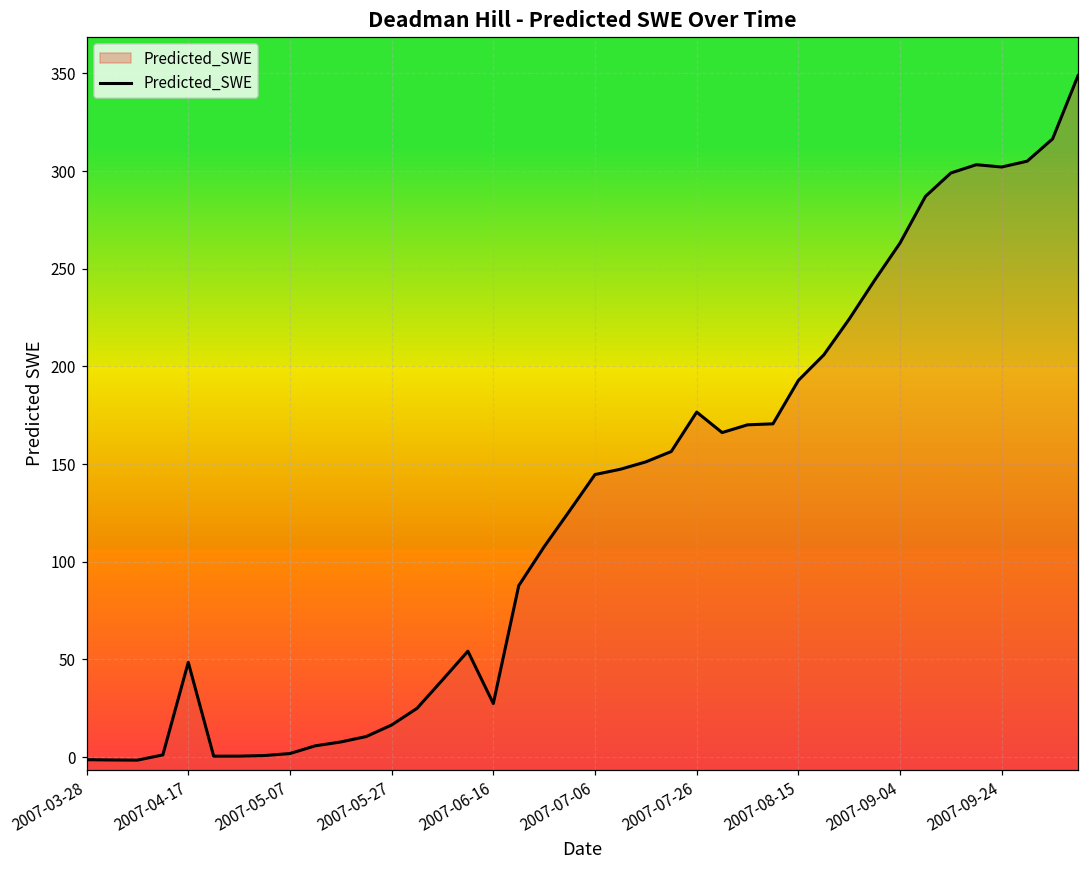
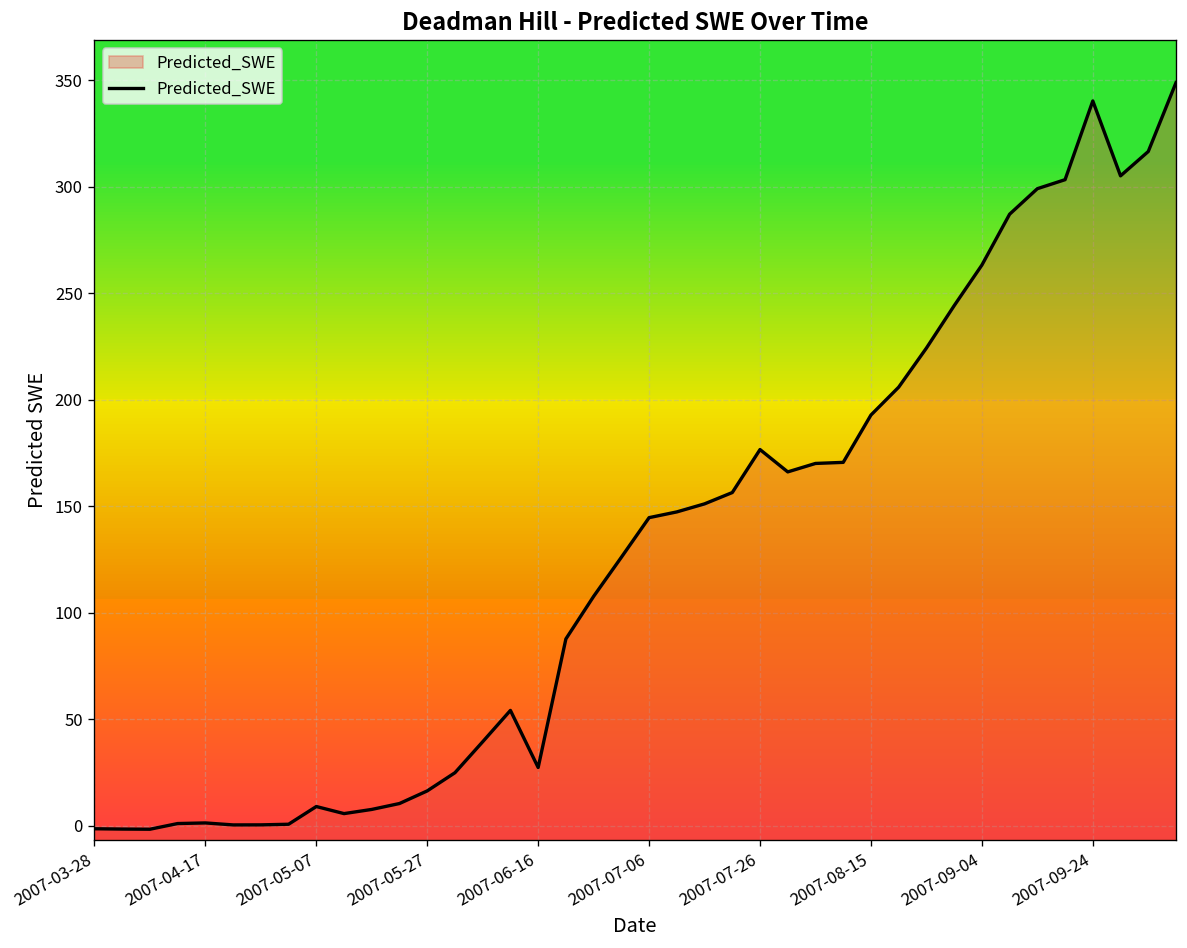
2007-04-17: 49 -> 1
2007-05-07: 2 -> 9
2007-09-24: 302 -> 340
